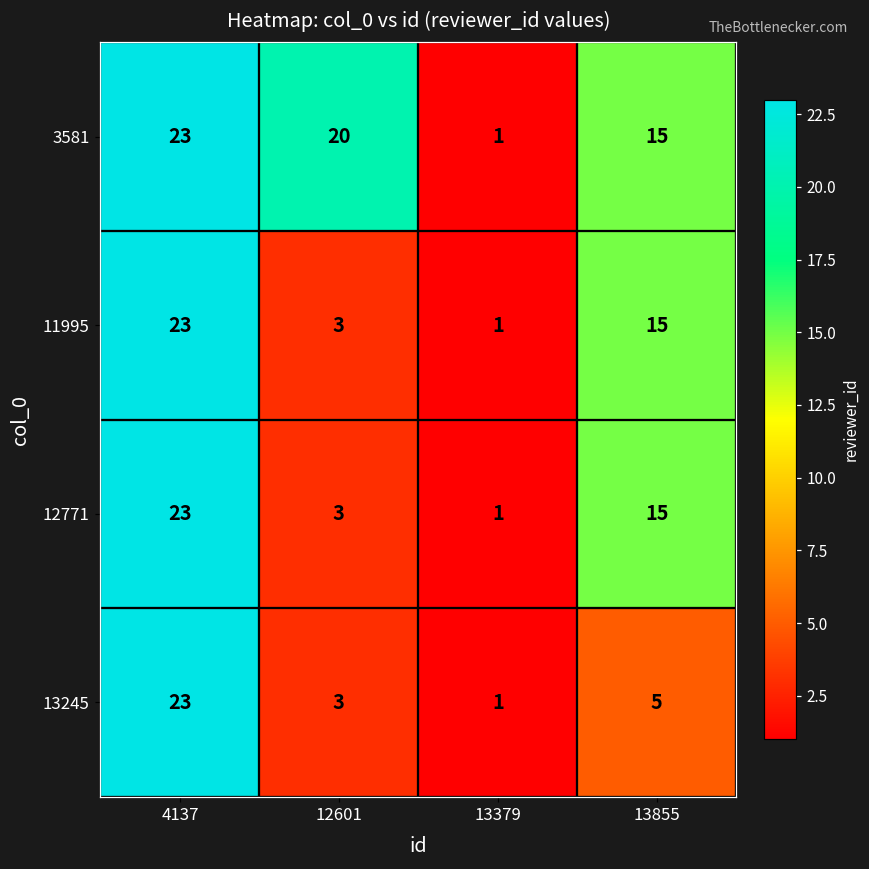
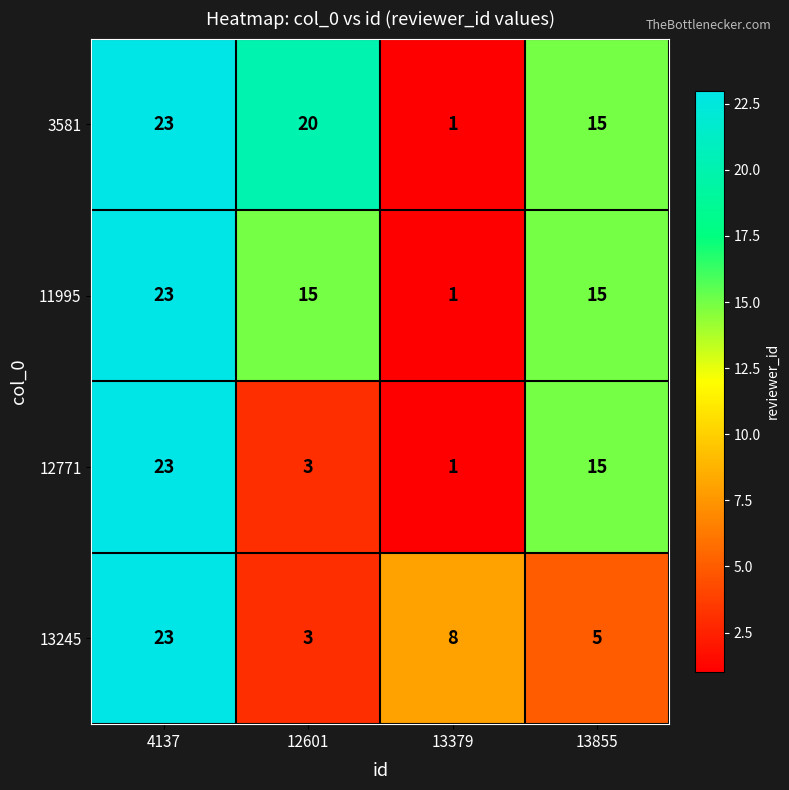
11995, 12601: 3 -> 15
13245, 13379: 1 -> 8
